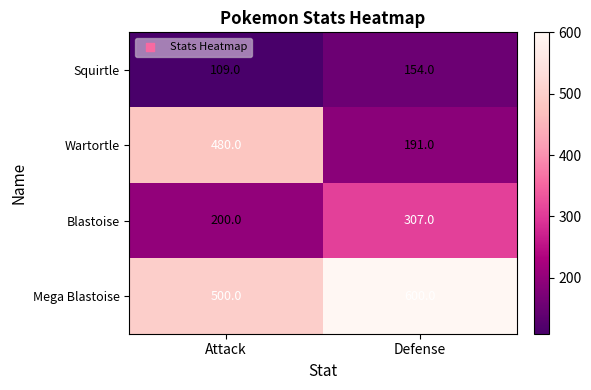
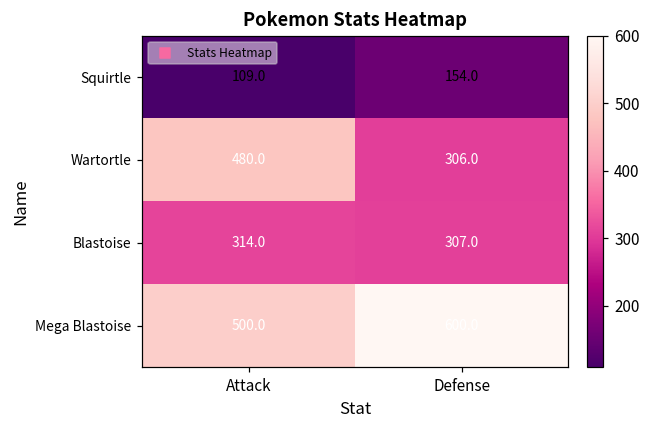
Wartortle, Defense: 191.0 -> 306.0
Blastoise, Attack: 200.0 -> 314.0
